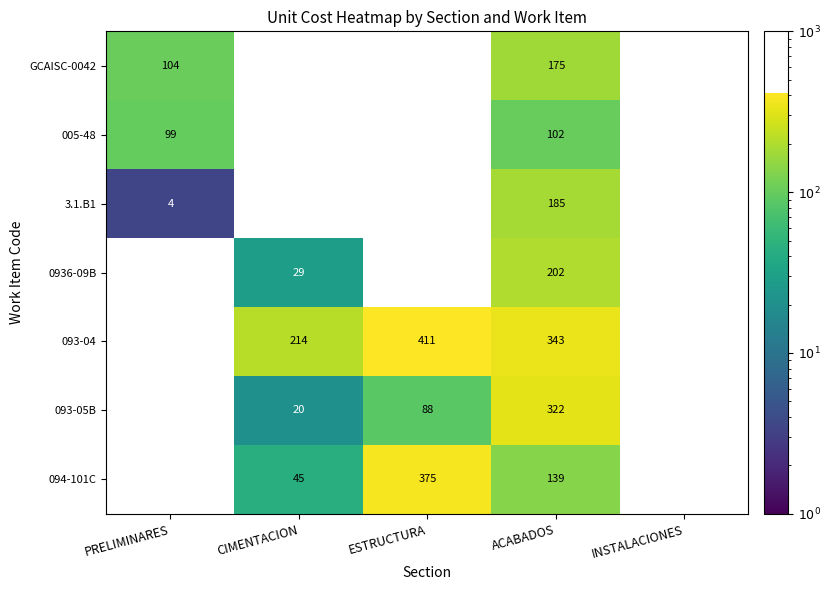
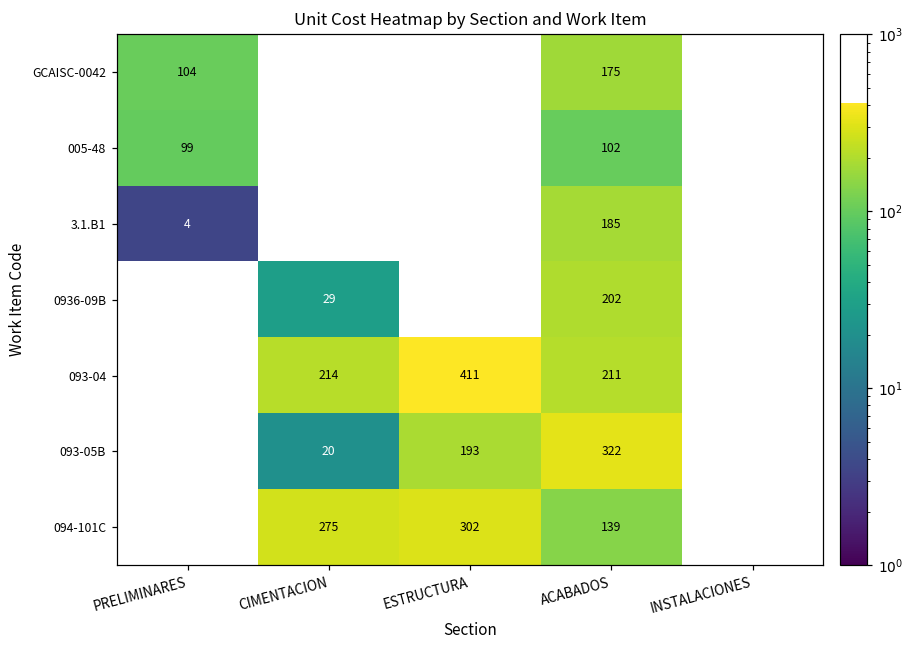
093-04, ACABADOS: 343 -> 211
093-05B, ESTRUCTURA: 88 -> 193
094-101C, CIMENTACION: 45 -> 275
094-101C, ESTRUCTURA: 375 -> 302
